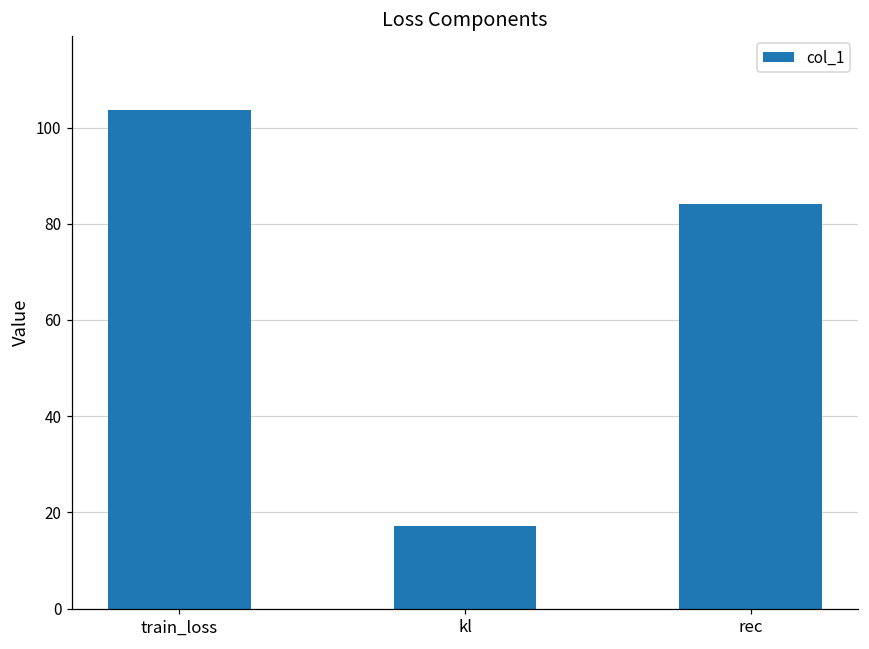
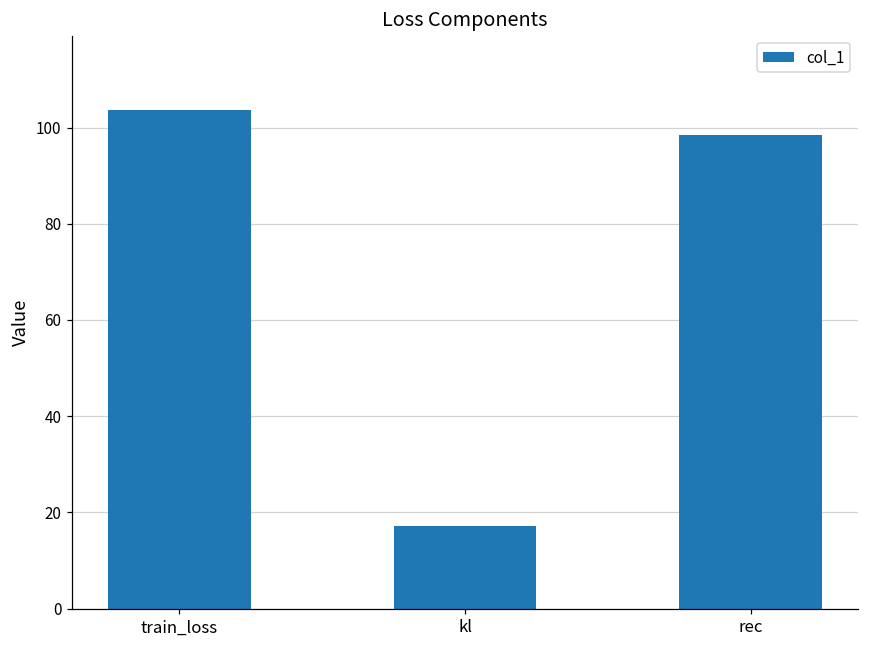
rec: 84 -> 98
